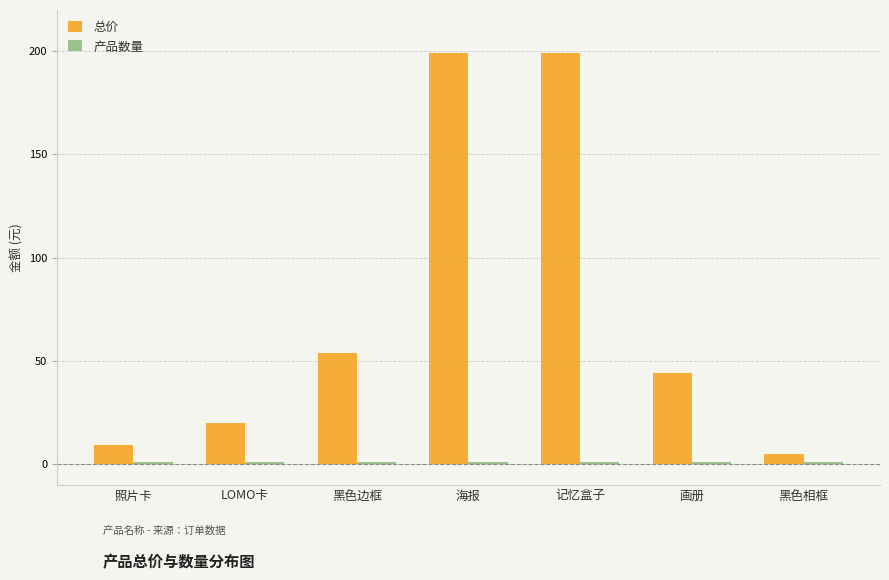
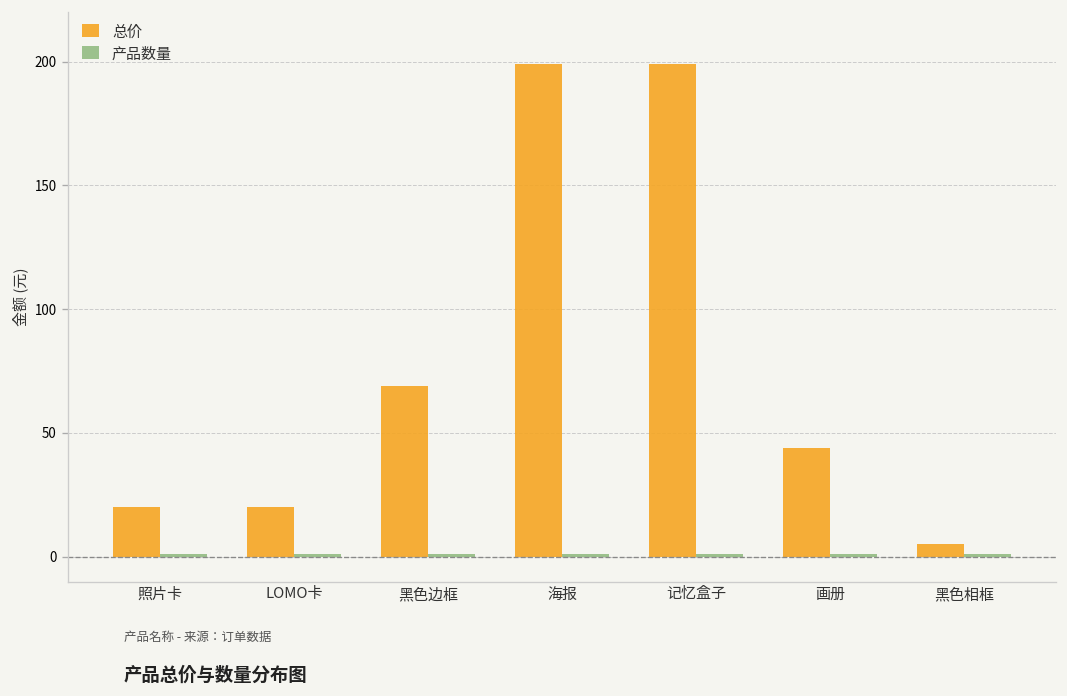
总价, 照片卡: 9 -> 20
总价, 黑色边框: 54 -> 69
